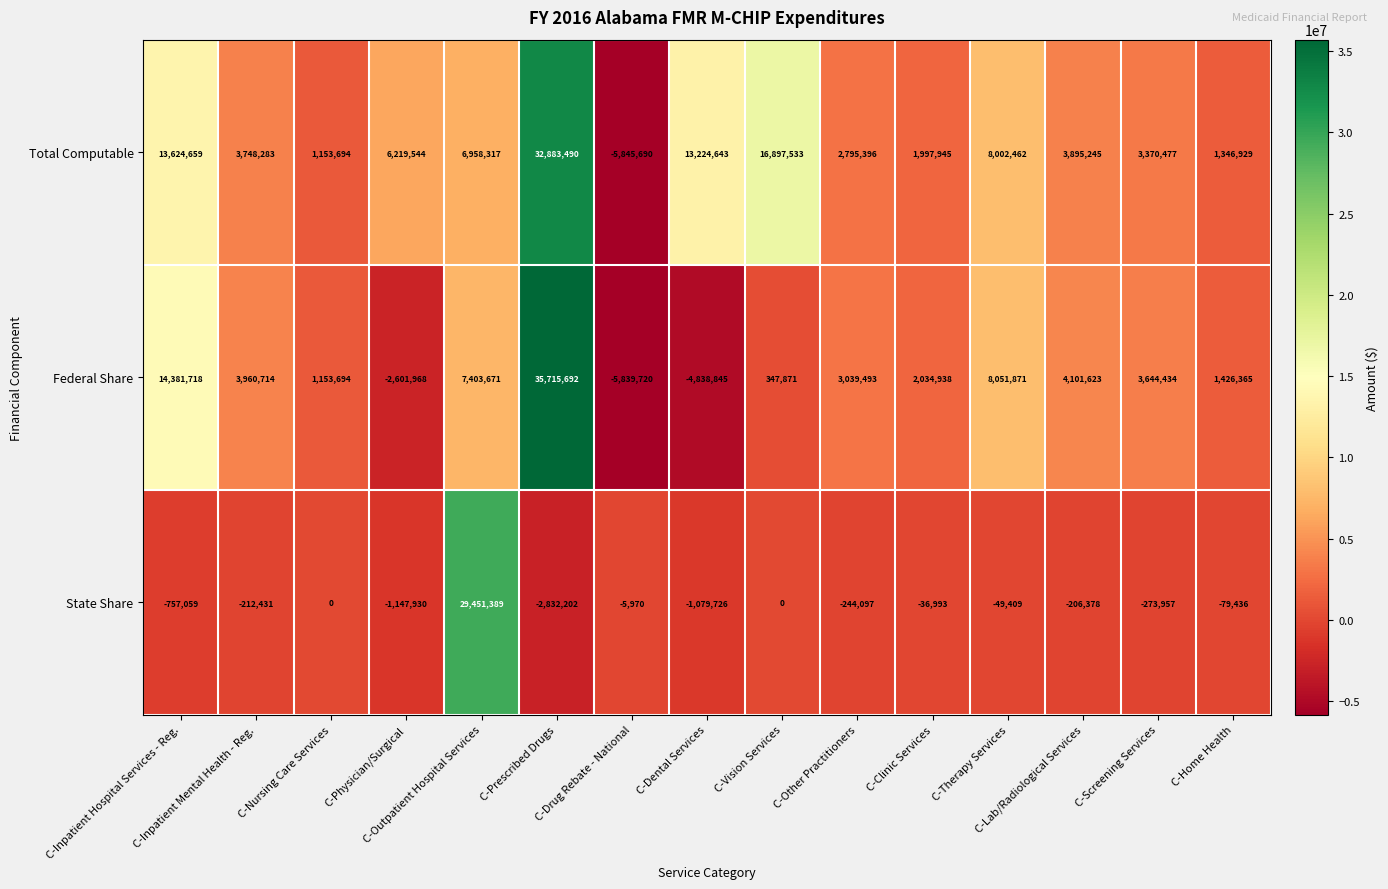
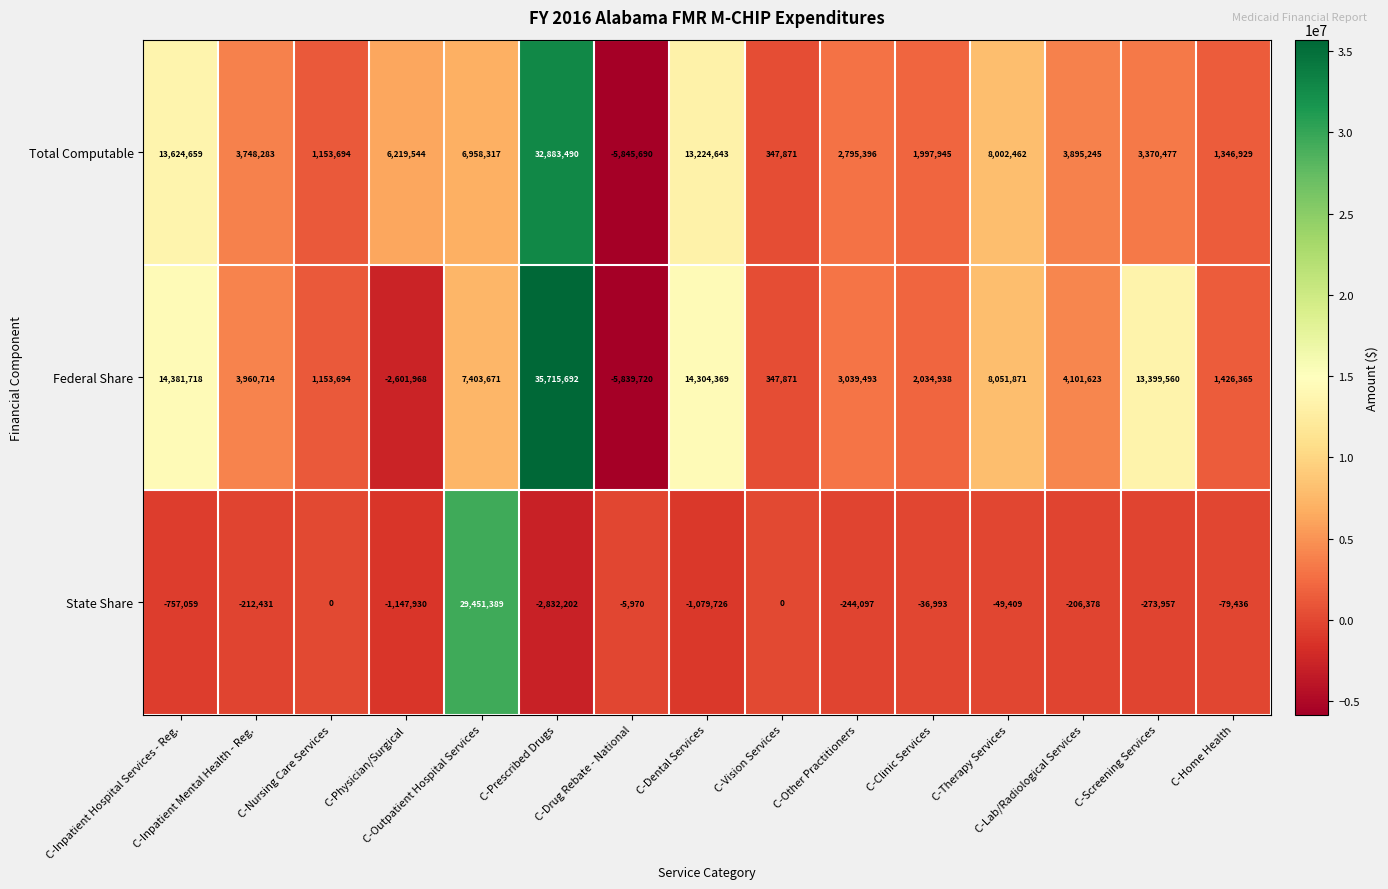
Total Computable, C-Vision Services: 16,897,533 -> 347,871
Federal Share, C-Dental Services: -4,838,845 -> 14,304,369
Federal Share, C-Screening Services: 3,644,434 -> 13,399,560
